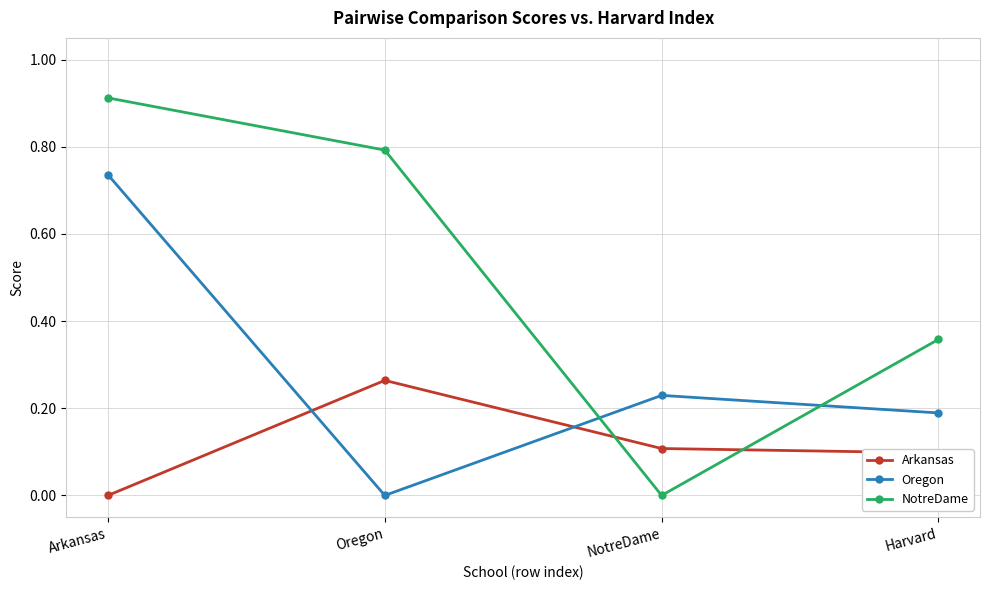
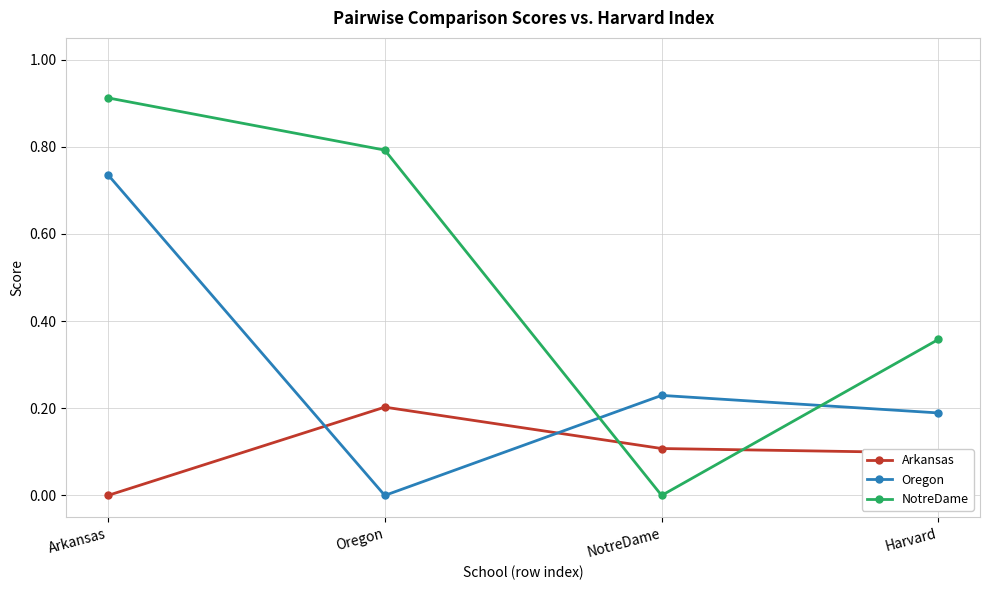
Arkansas, Oregon: 0.26 -> 0.20
